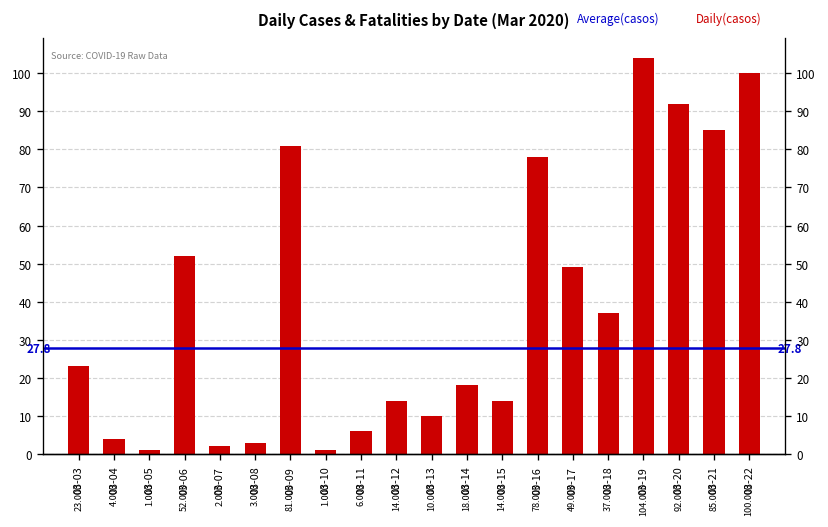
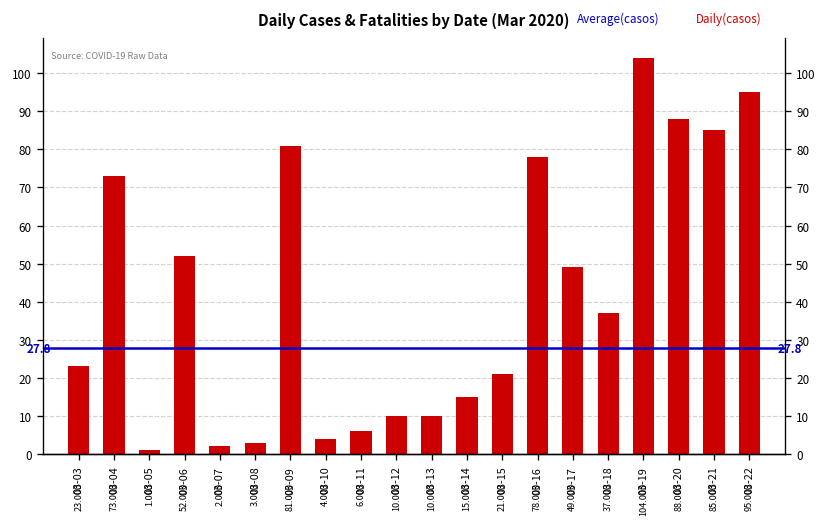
03-04: 4.000 -> 73.000
03-10: 1.000 -> 4.000
03-12: 14.000 -> 10.000
03-14: 18.000 -> 15.000
03-15: 14.000 -> 21.000
03-20: 92.000 -> 88.000
03-22: 100.000 -> 95.000
